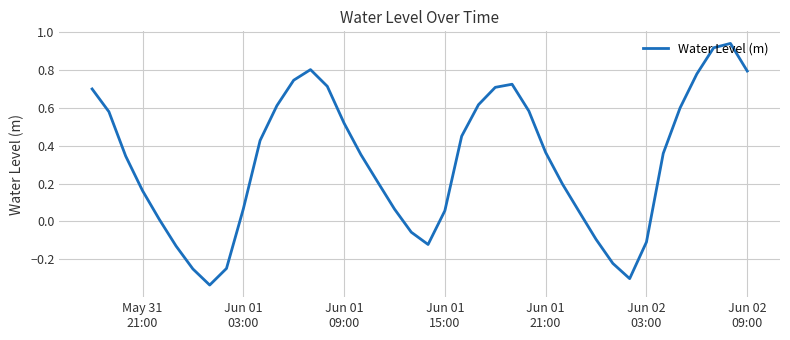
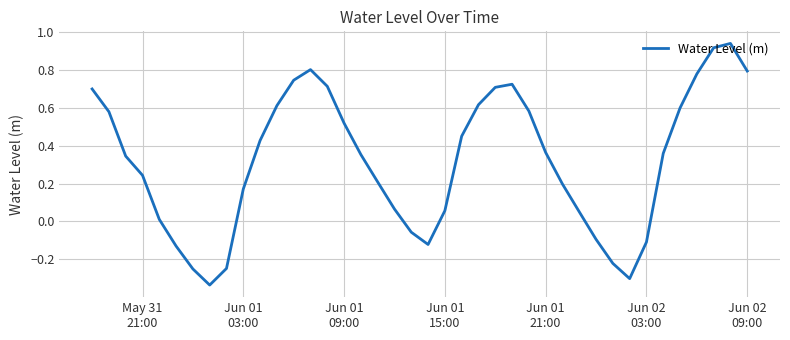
May 31 21:00: 0.16 -> 0.24
Jun 01 03:00: 0.07 -> 0.17
